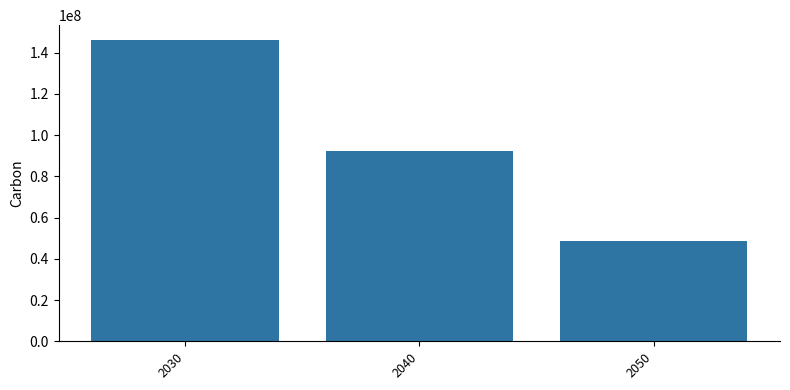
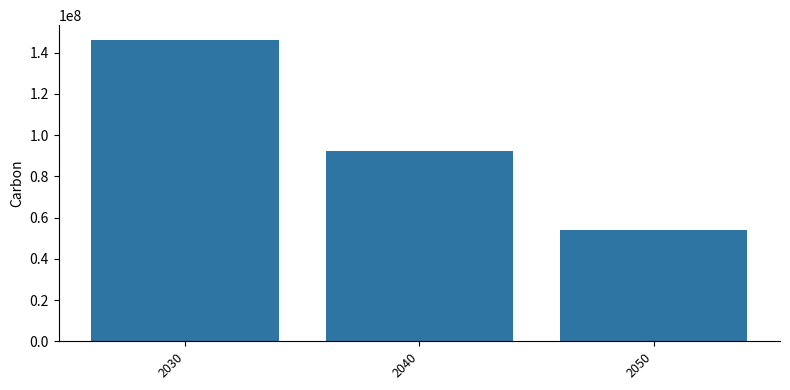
2050: 49000000 -> 54000000
